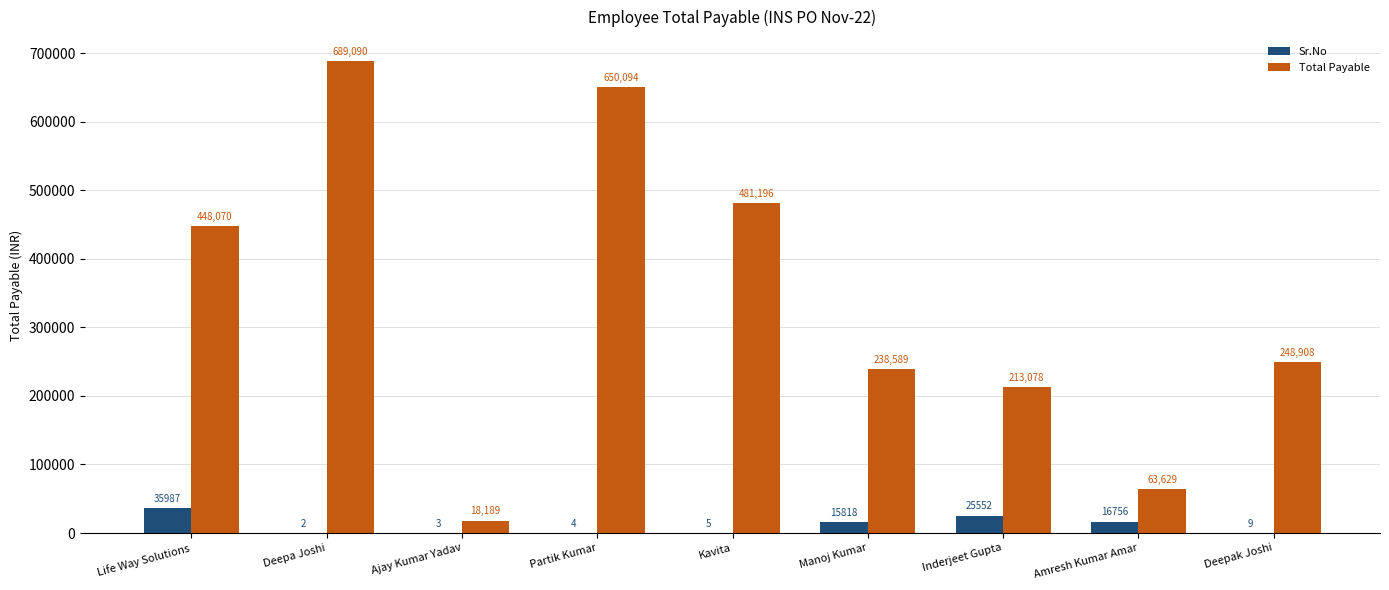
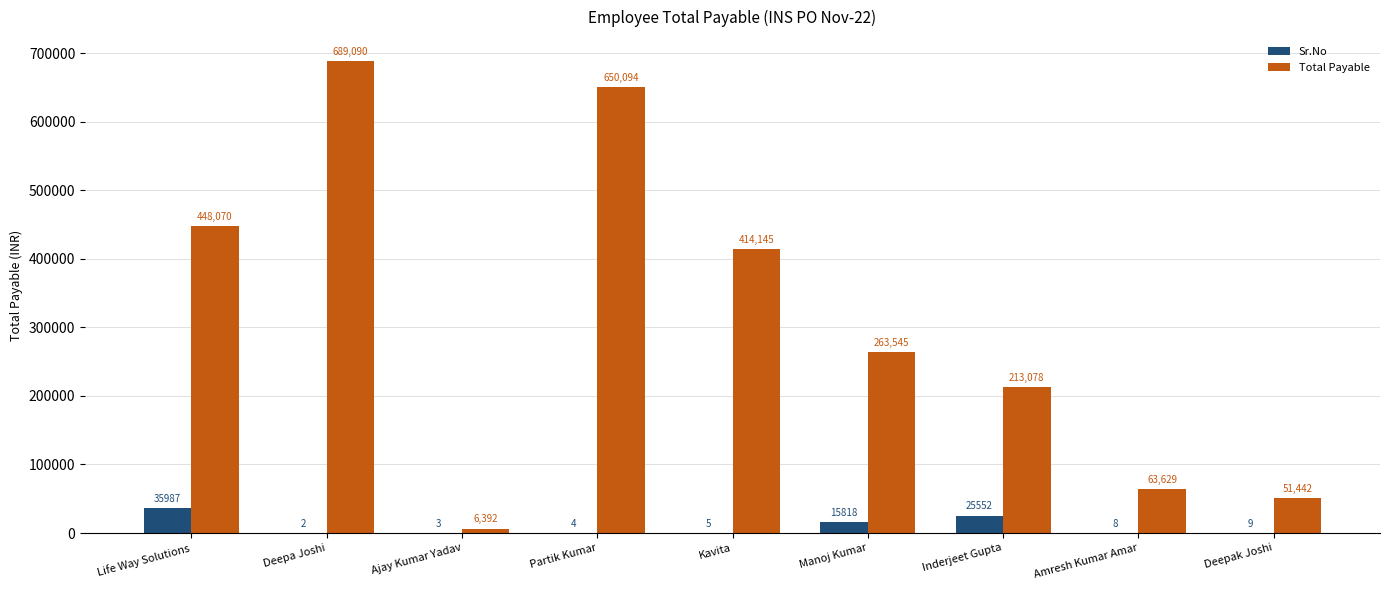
Total Payable, Ajay Kumar Yadav: 18,189 -> 6,392
Total Payable, Kavita: 481,196 -> 414,145
Total Payable, Manoj Kumar: 238,589 -> 263,545
Sr.No, Amresh Kumar Amar: 16756 -> 8
Total Payable, Deepak Joshi: 248,908 -> 51,442
